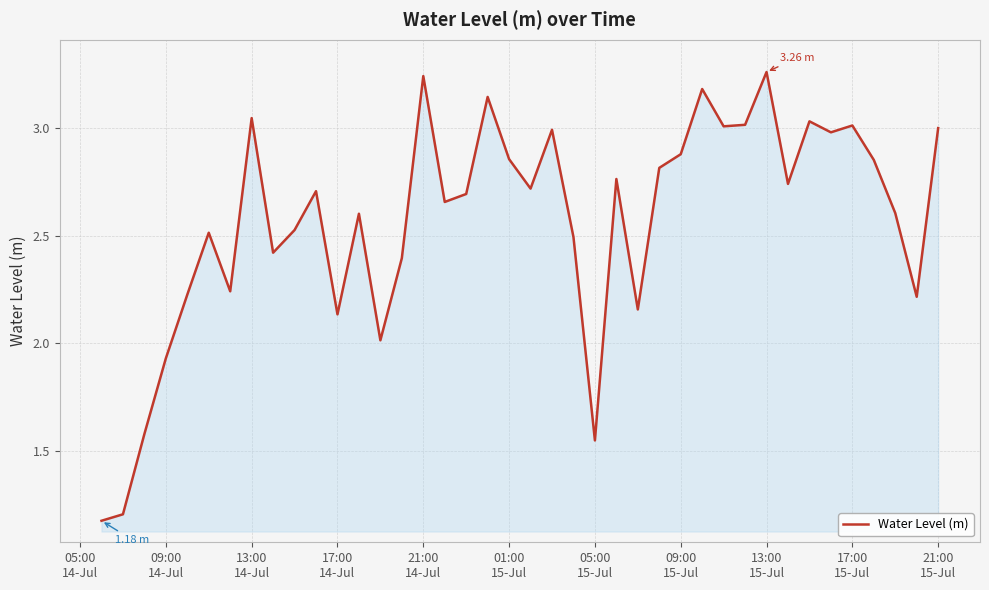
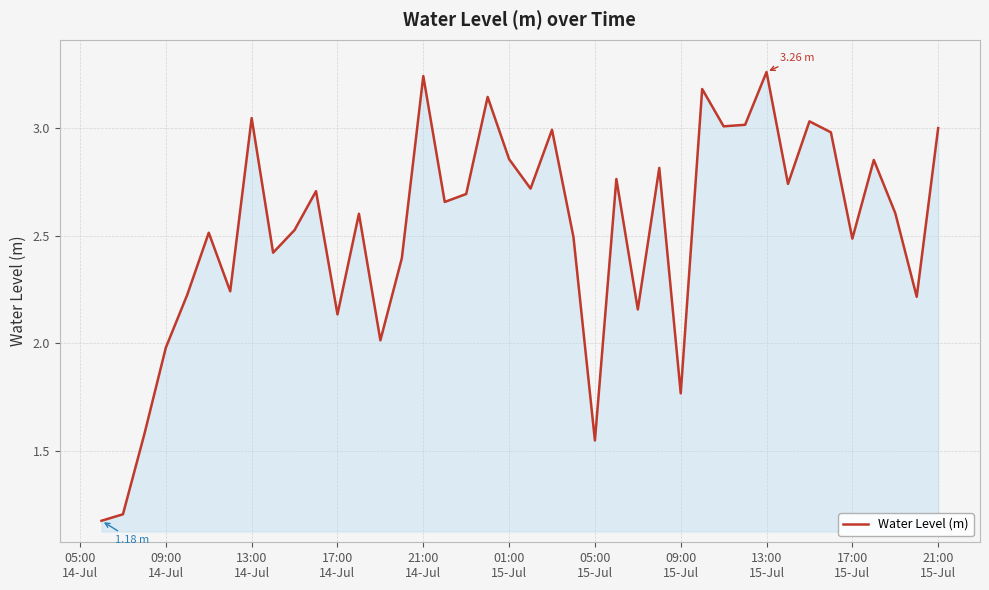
09:00 14-Jul: 1.93 -> 1.98
09:00 15-Jul: 2.88 -> 1.77
17:00 15-Jul: 3.01 -> 2.49
